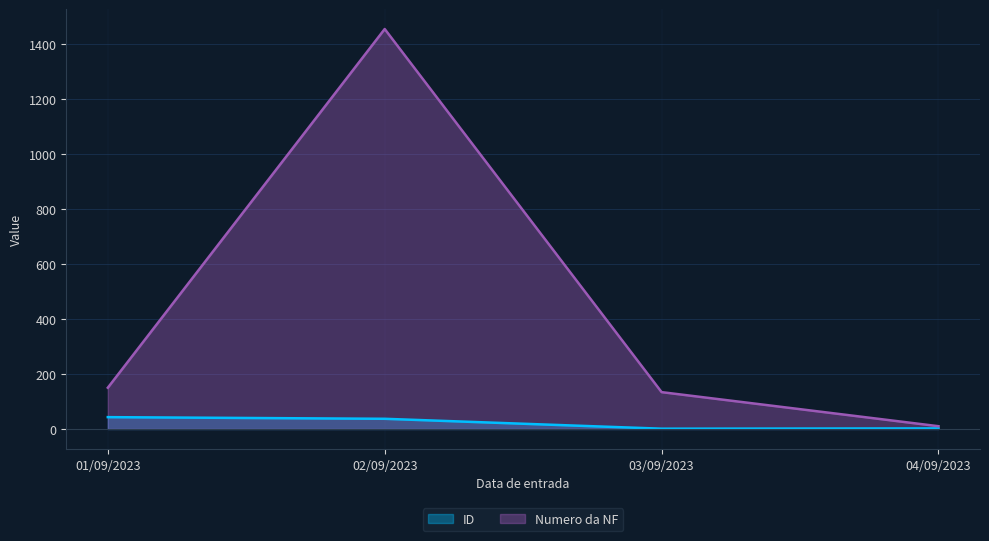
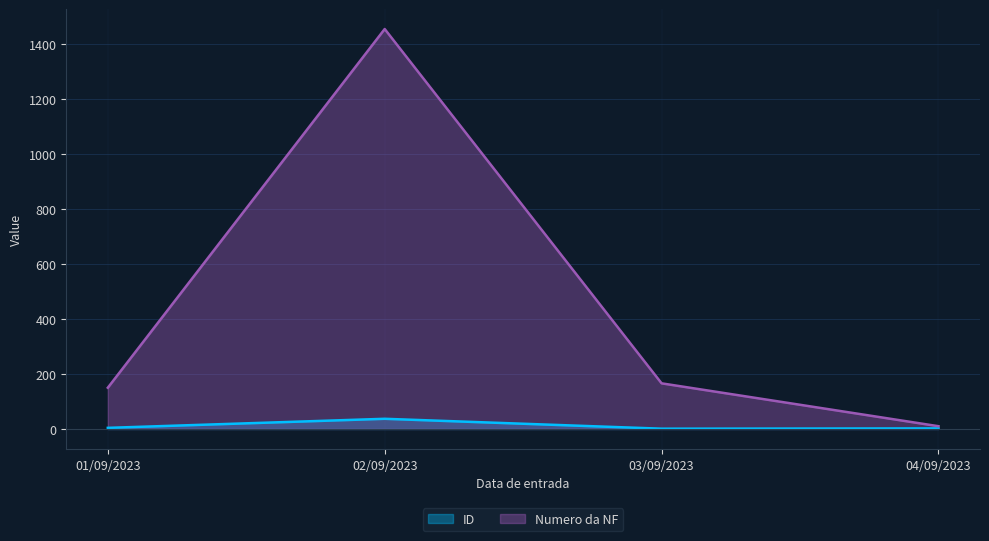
ID, 01/09/2023: 40 -> 0
Numero da NF, 03/09/2023: 130 -> 170
